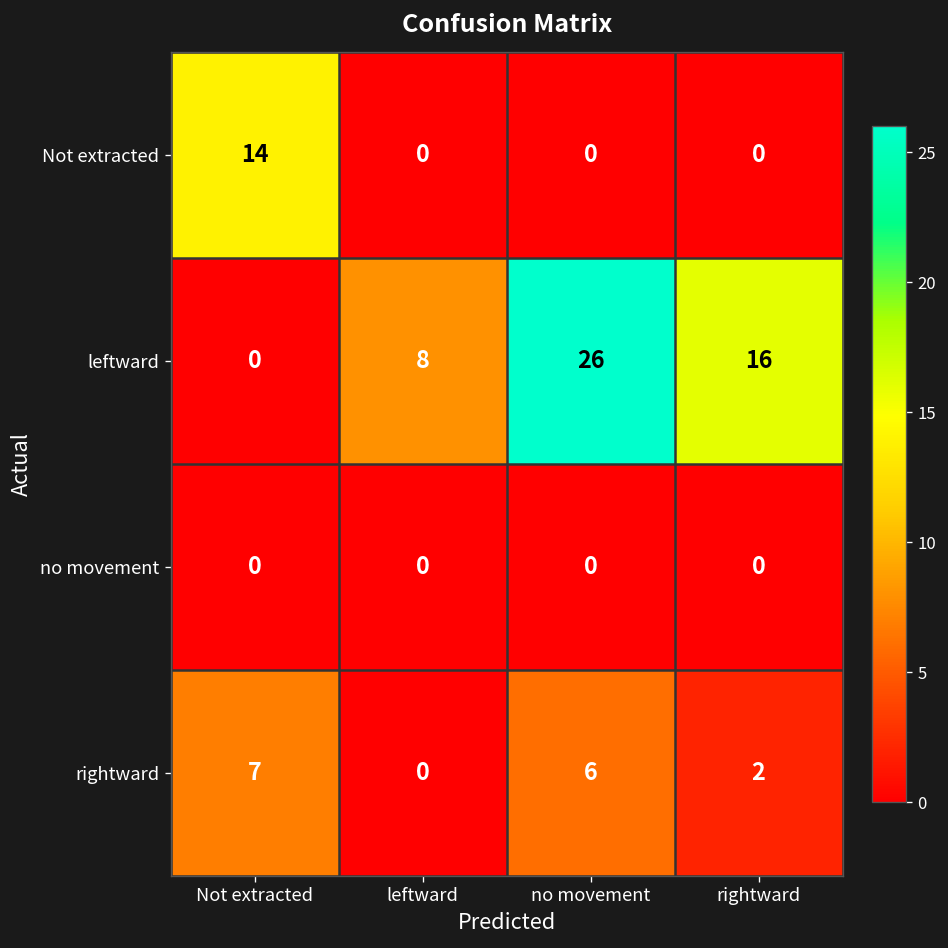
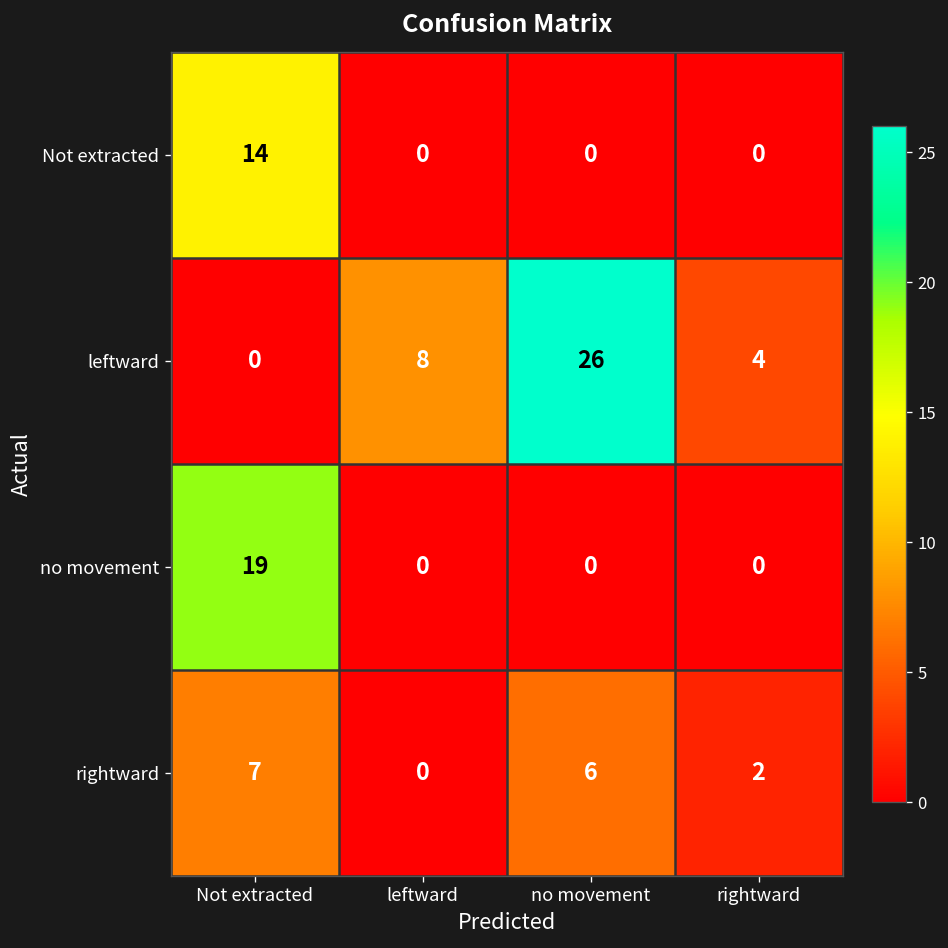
leftward, rightward: 16 -> 4
no movement, Not extracted: 0 -> 19
